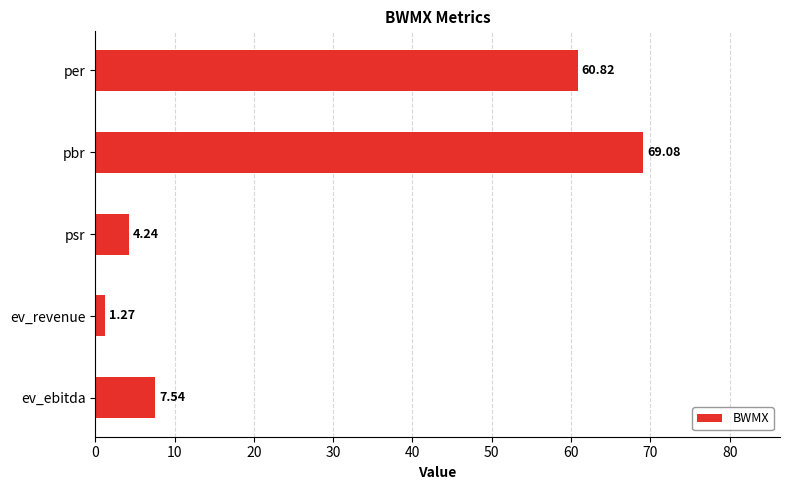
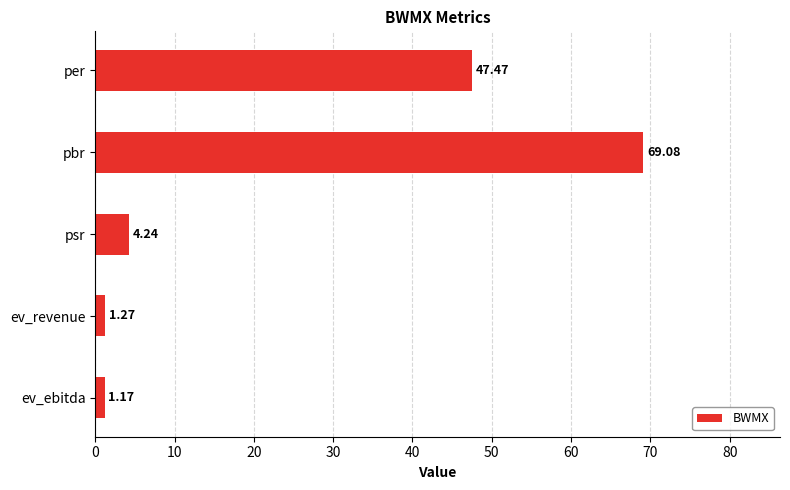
per: 60.82 -> 47.47
ev_ebitda: 7.54 -> 1.17
